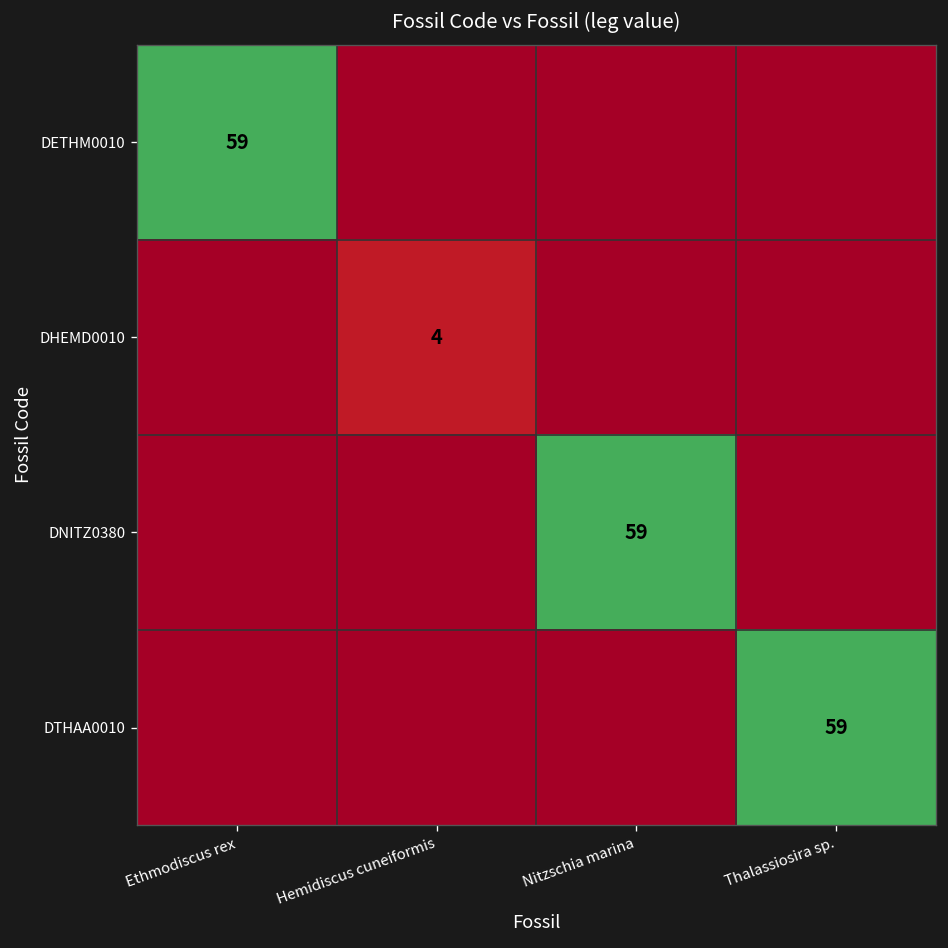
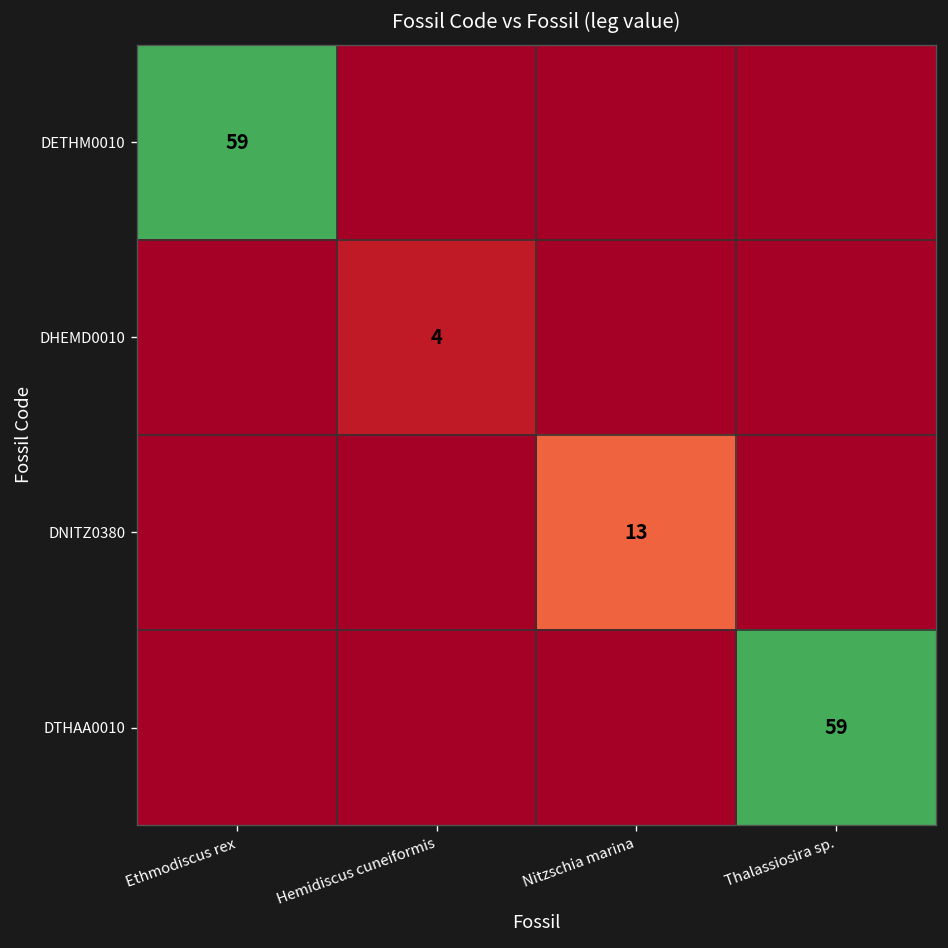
DNITZ0380, Nitzschia marina: 59 -> 13
